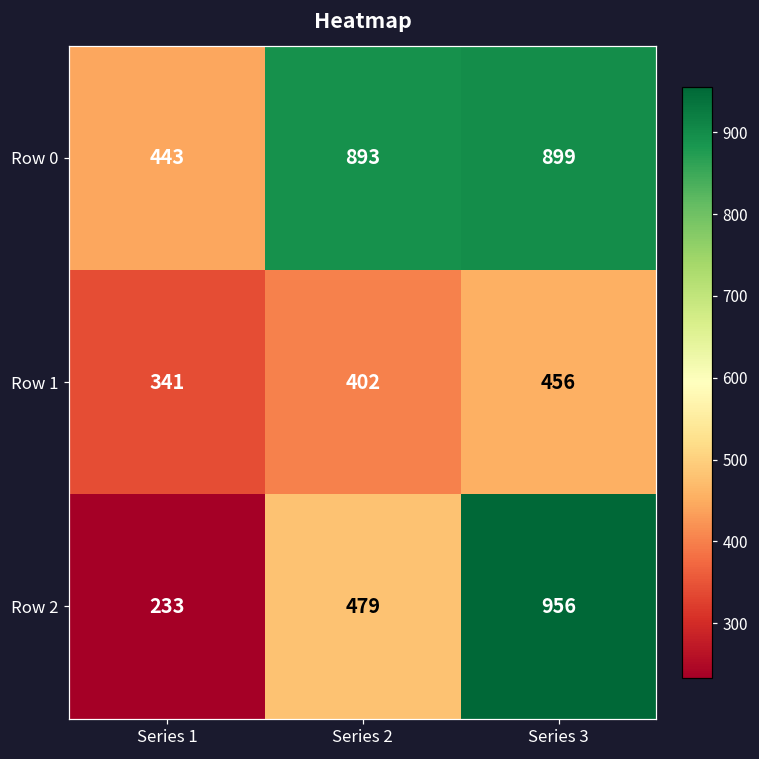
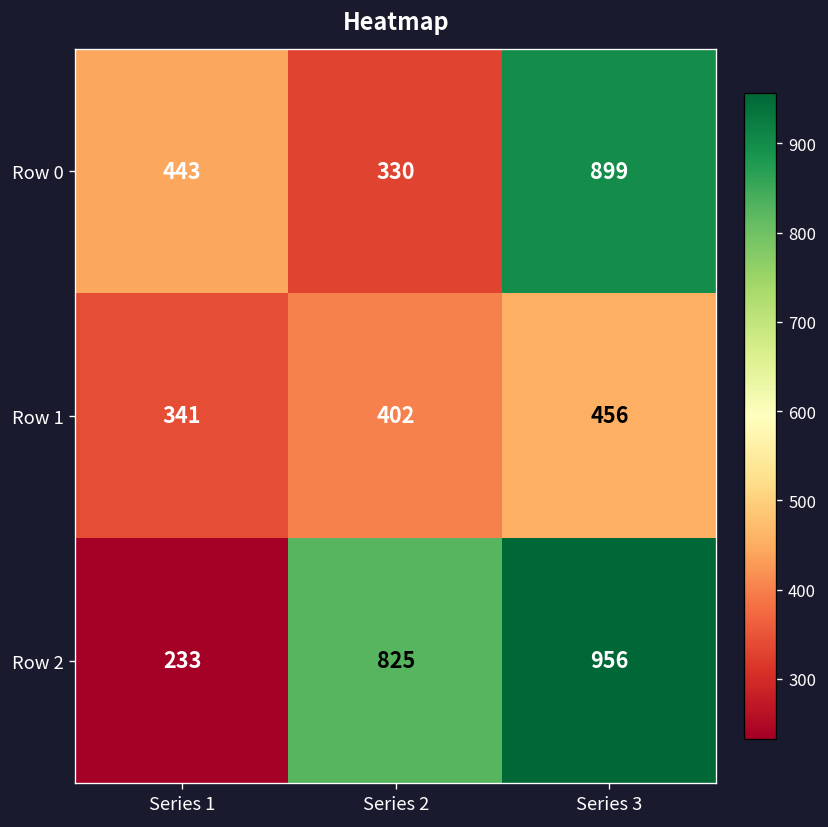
Row 0, Series 2: 893 -> 330
Row 2, Series 2: 479 -> 825
